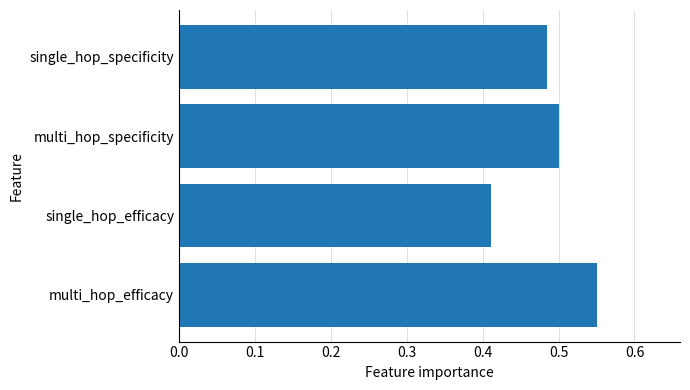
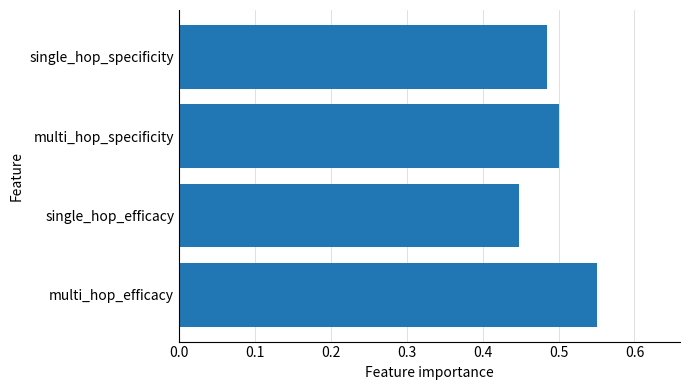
single_hop_efficacy: 0.41 -> 0.45
